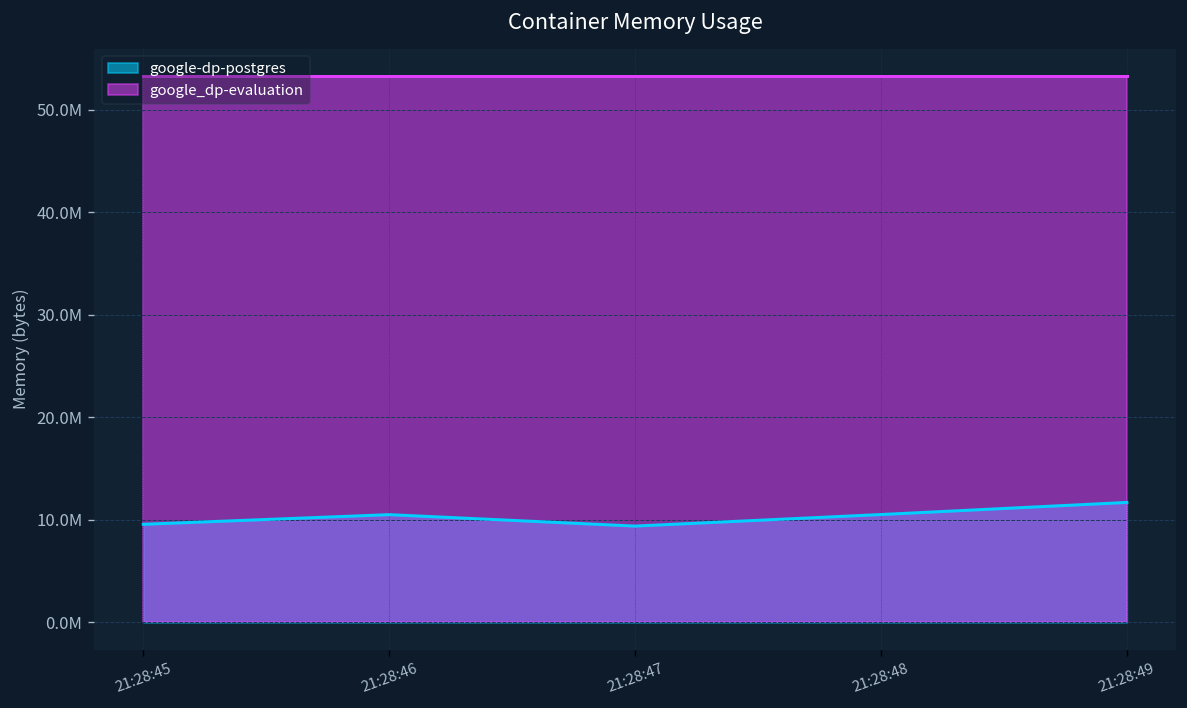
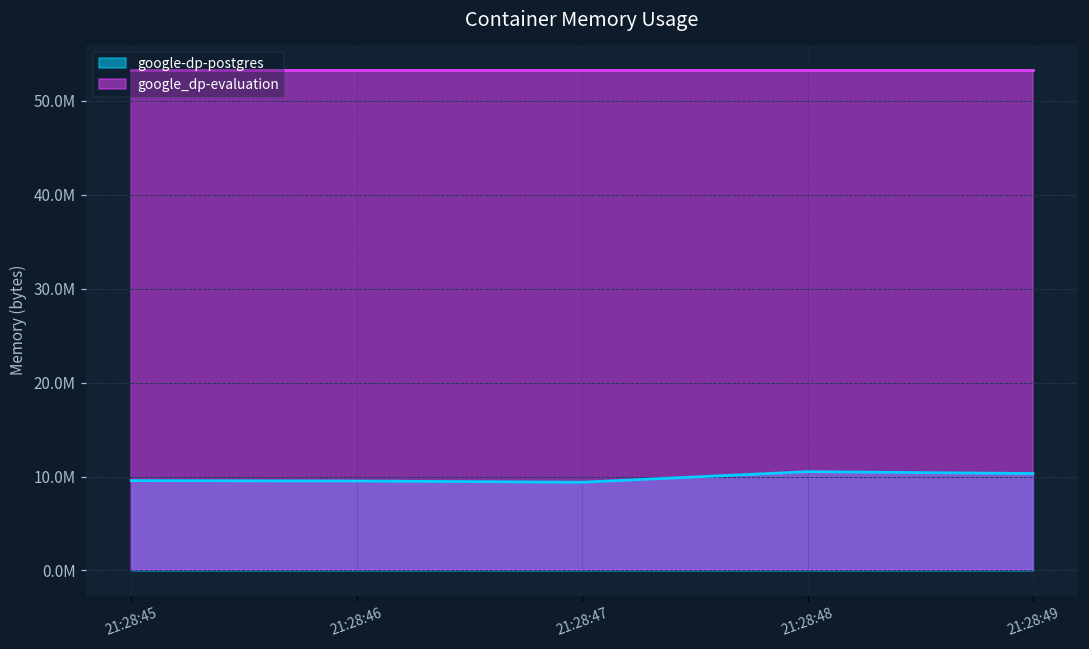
google-dp-postgres, 21:28:46: 11000000 -> 10000000
google-dp-postgres, 21:28:49: 12000000 -> 10000000
